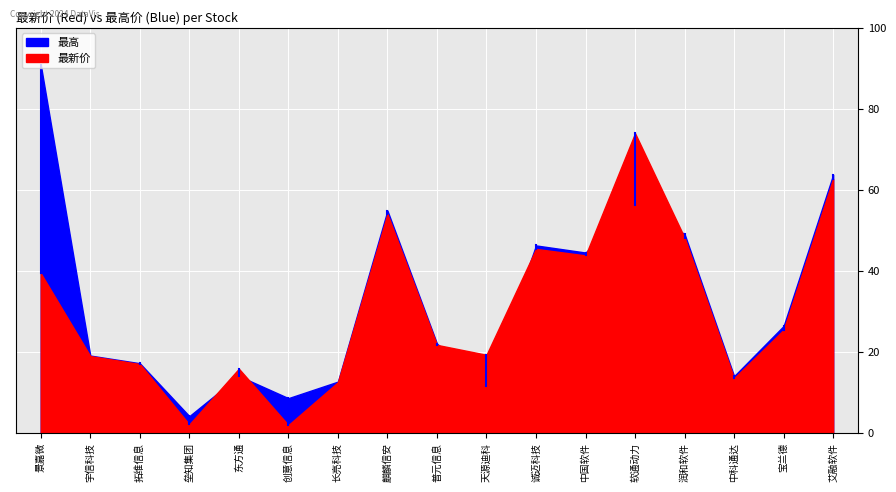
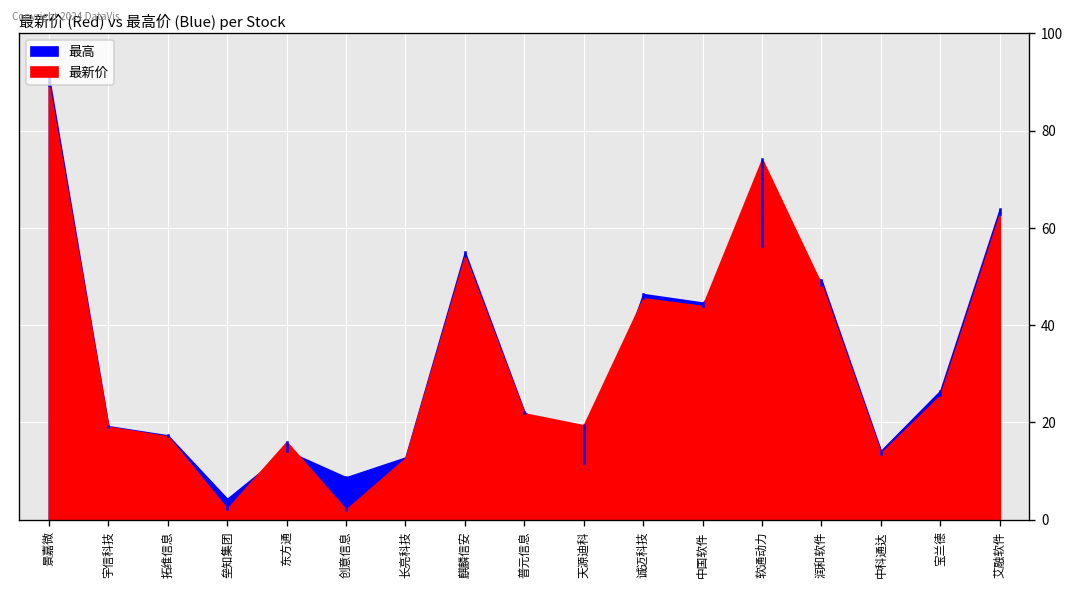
最新价, 景嘉微: 39 -> 89
